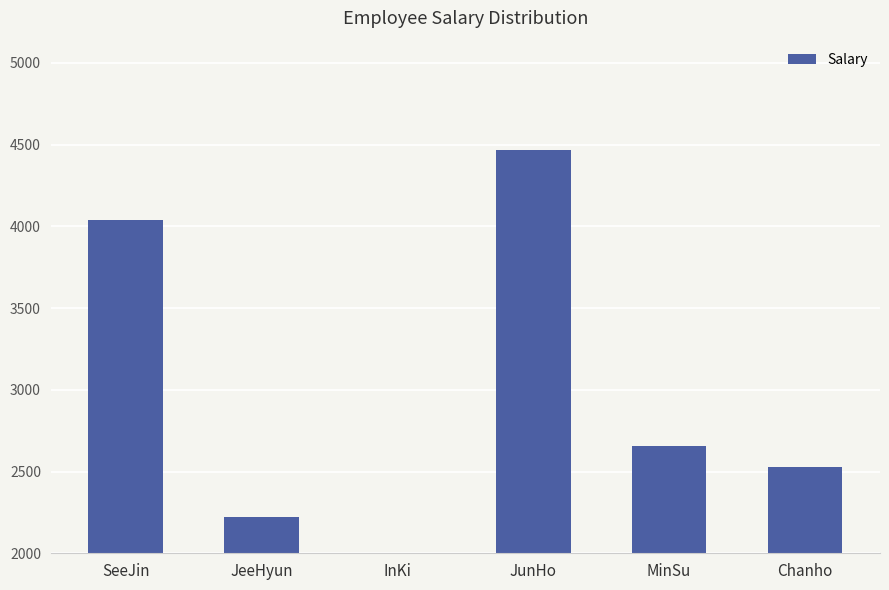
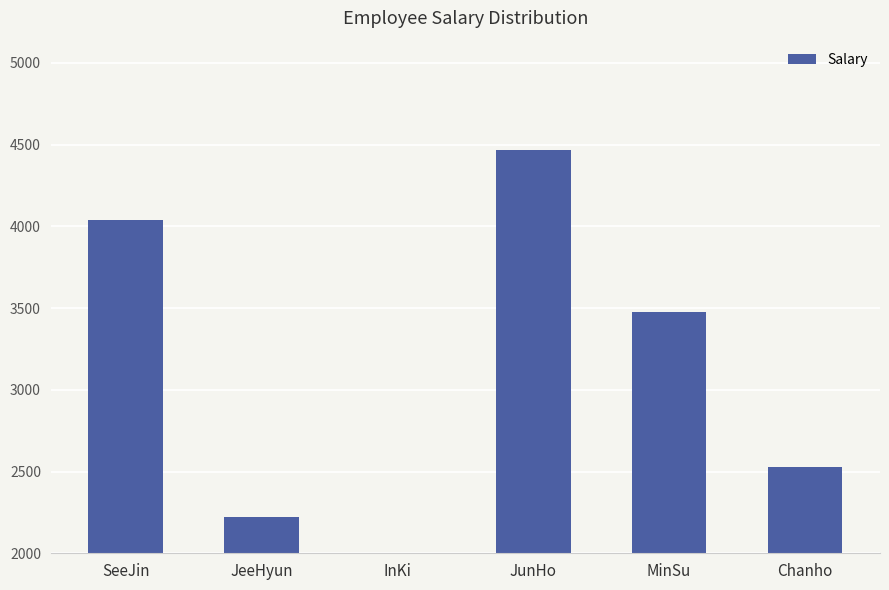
MinSu: 2660 -> 3480
